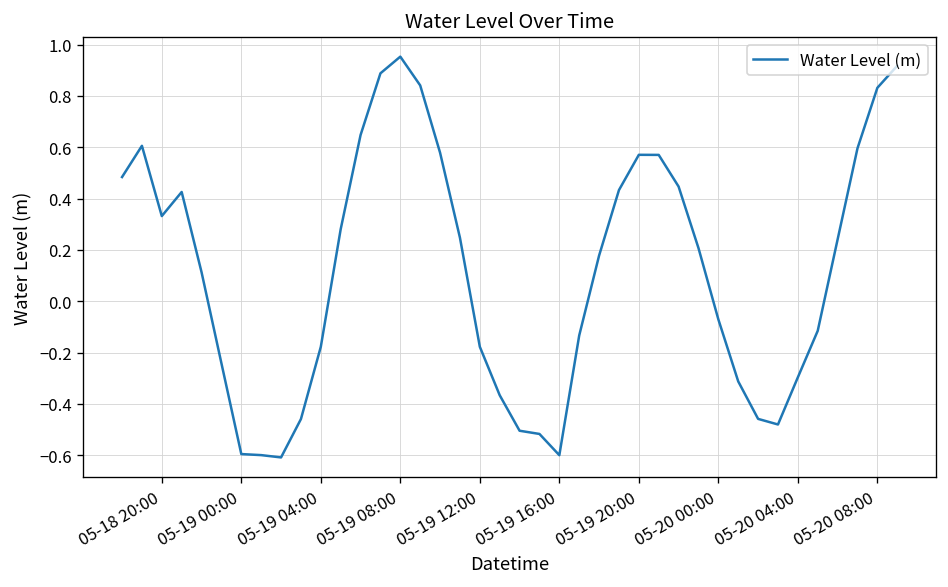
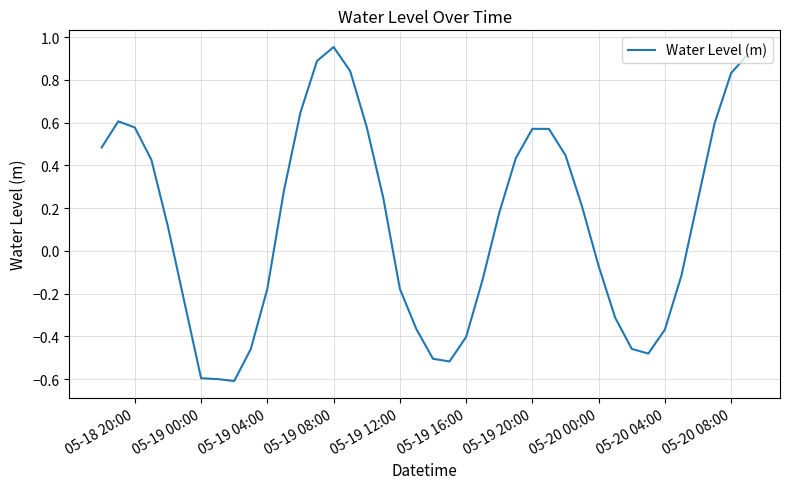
05-18 20:00: 0.33 -> 0.58
05-19 16:00: -0.60 -> -0.40
05-20 04:00: -0.30 -> -0.37
